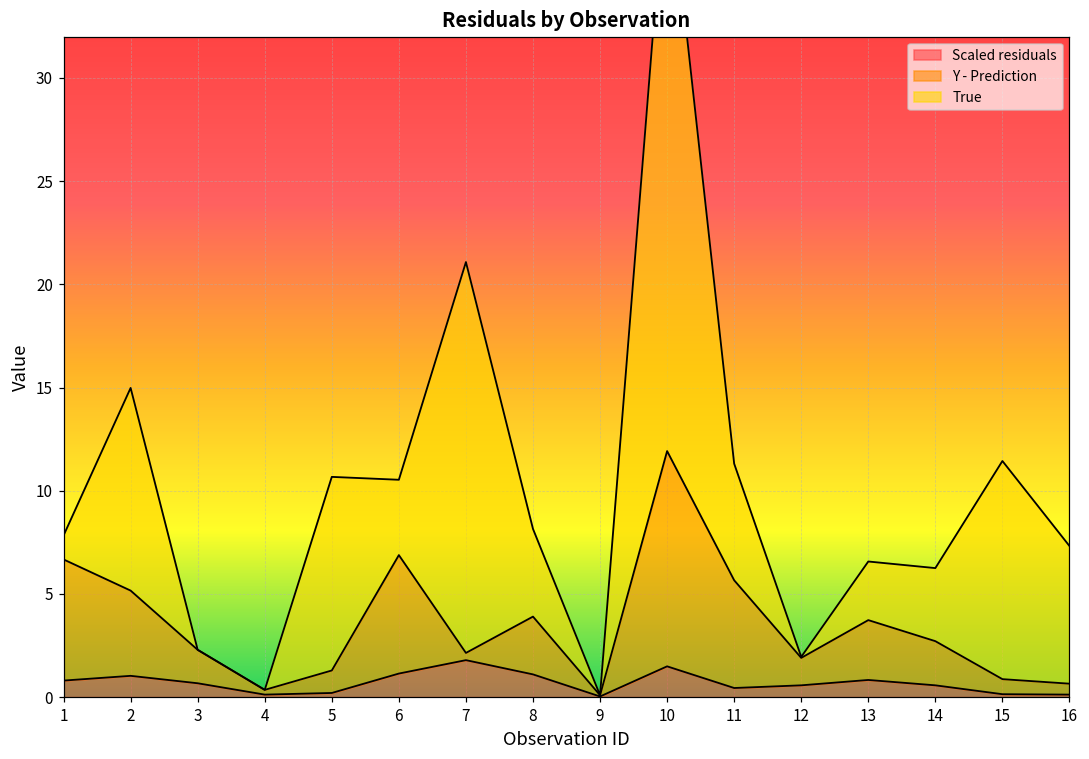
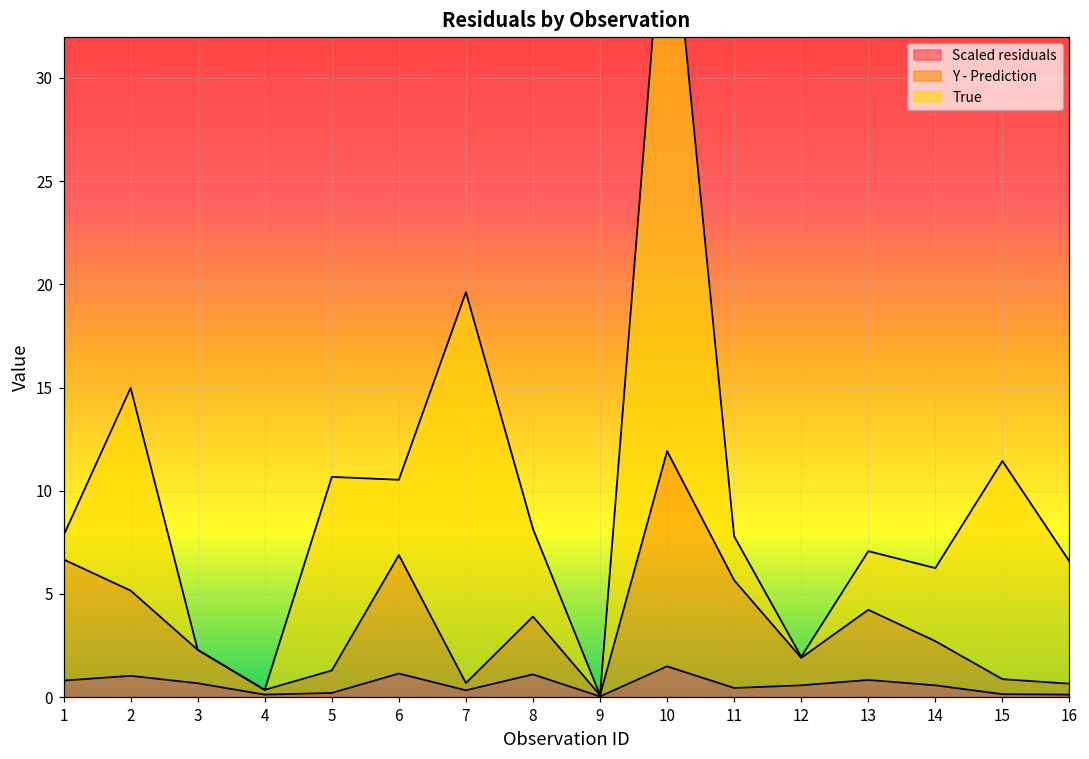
Scaled residuals, 7: 1.8 -> 0.3
True, 11: 5.7 -> 2.1
Y - Prediction, 13: 2.9 -> 3.4
True, 16: 6.7 -> 5.9
